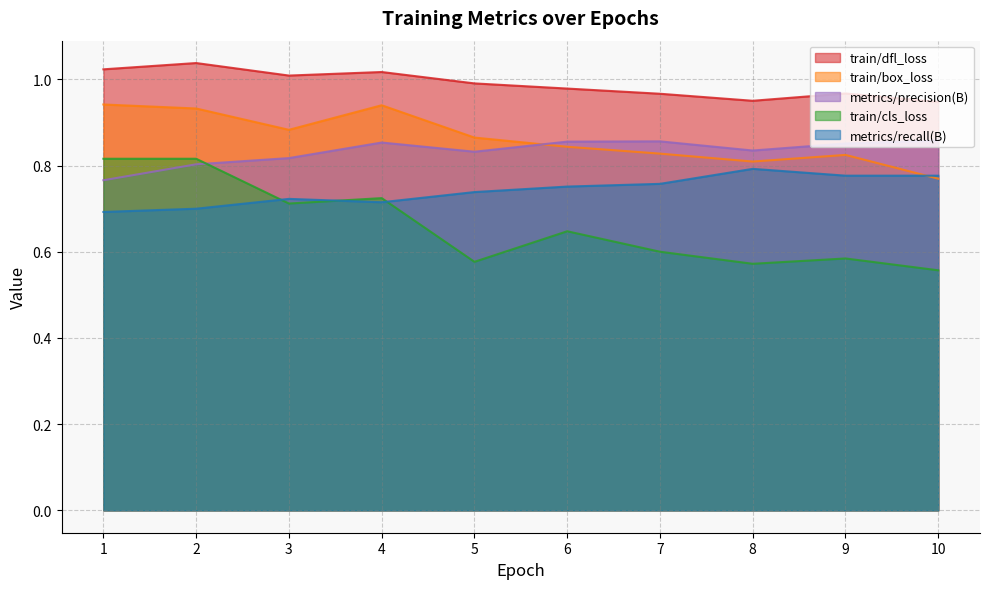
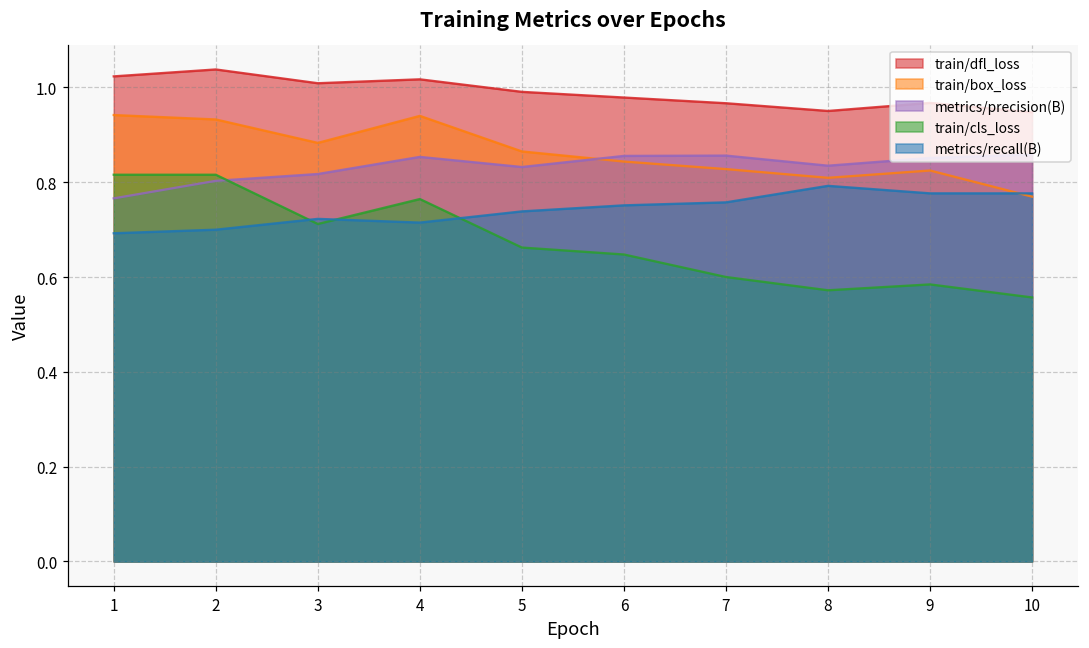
train/cls_loss, 4: 0.72 -> 0.76
train/cls_loss, 5: 0.58 -> 0.66
